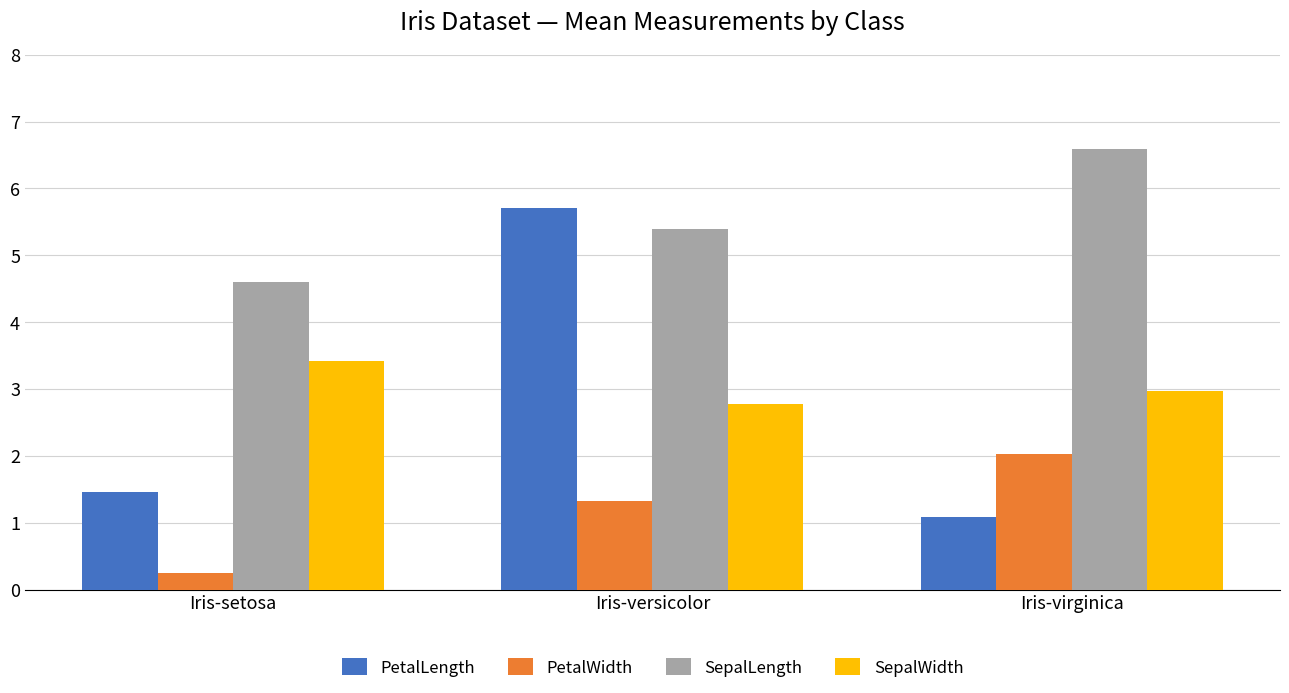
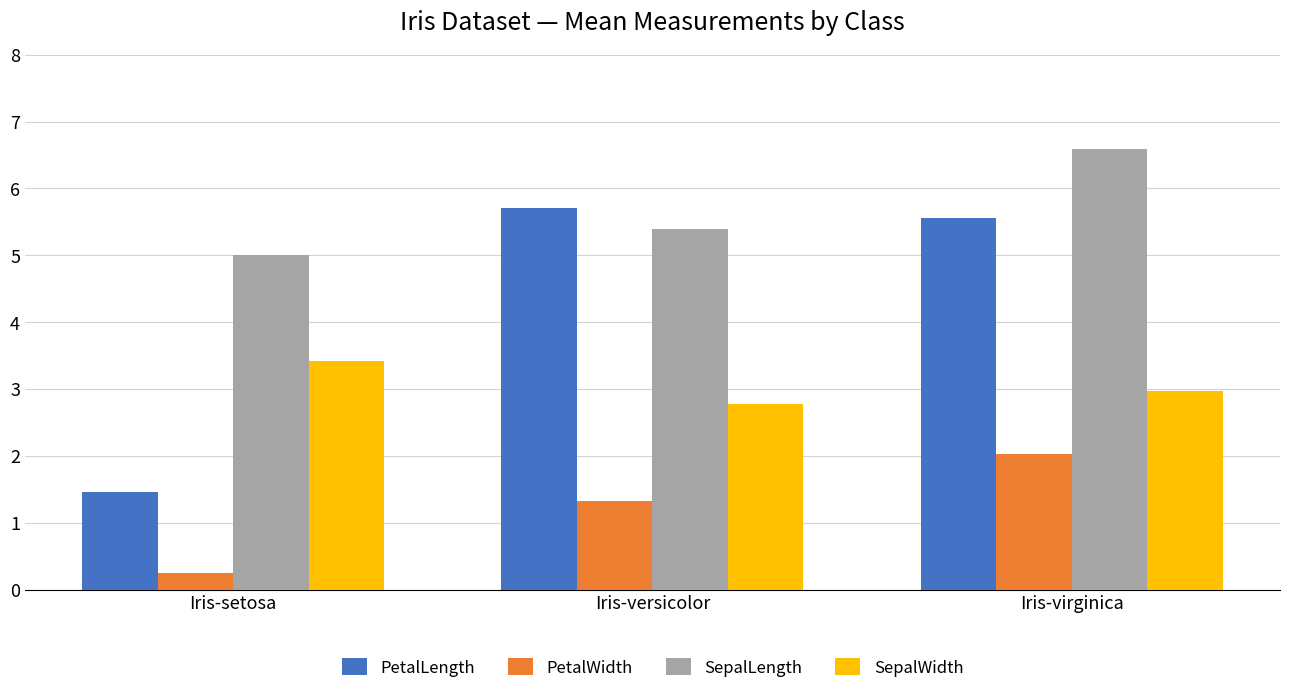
SepalLength, Iris-setosa: 4.6 -> 5.0
PetalLength, Iris-virginica: 1.1 -> 5.6
